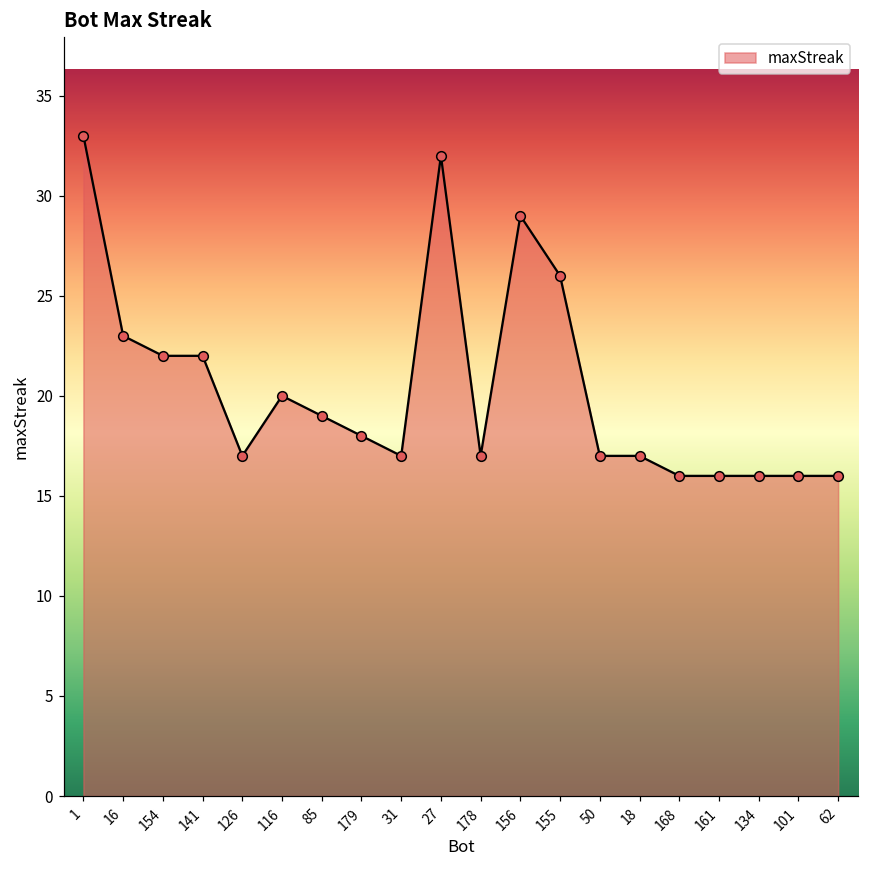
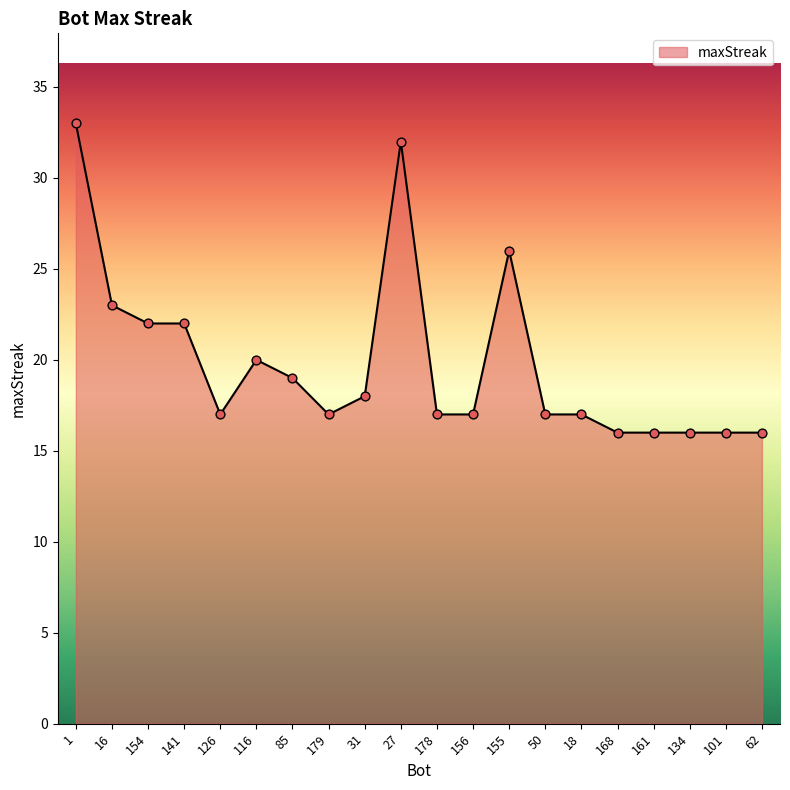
179: 18 -> 17
31: 17 -> 18
156: 29 -> 17
